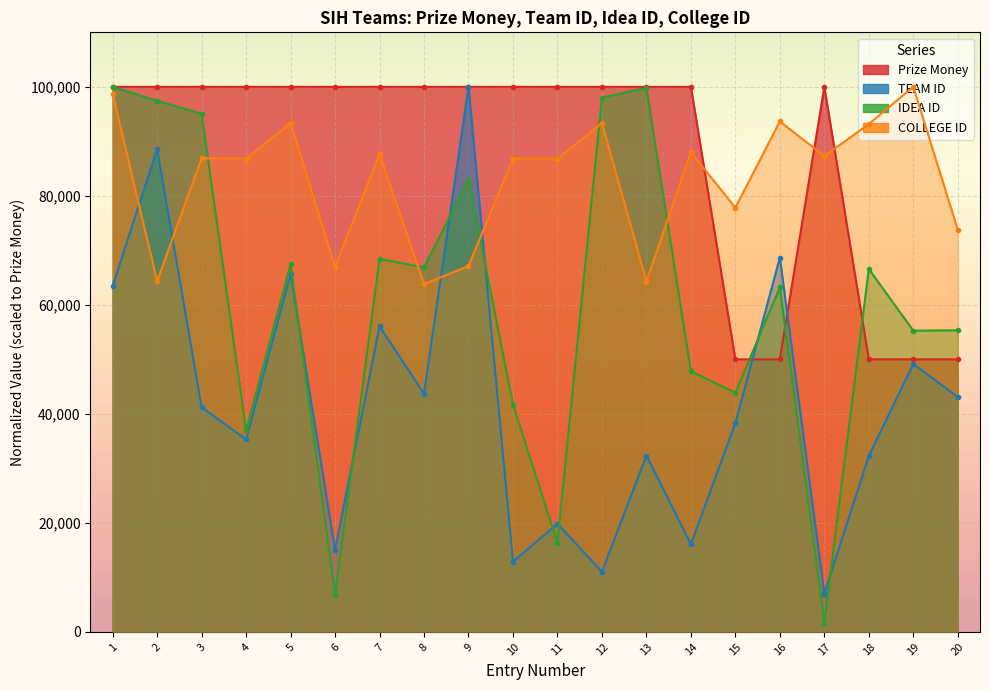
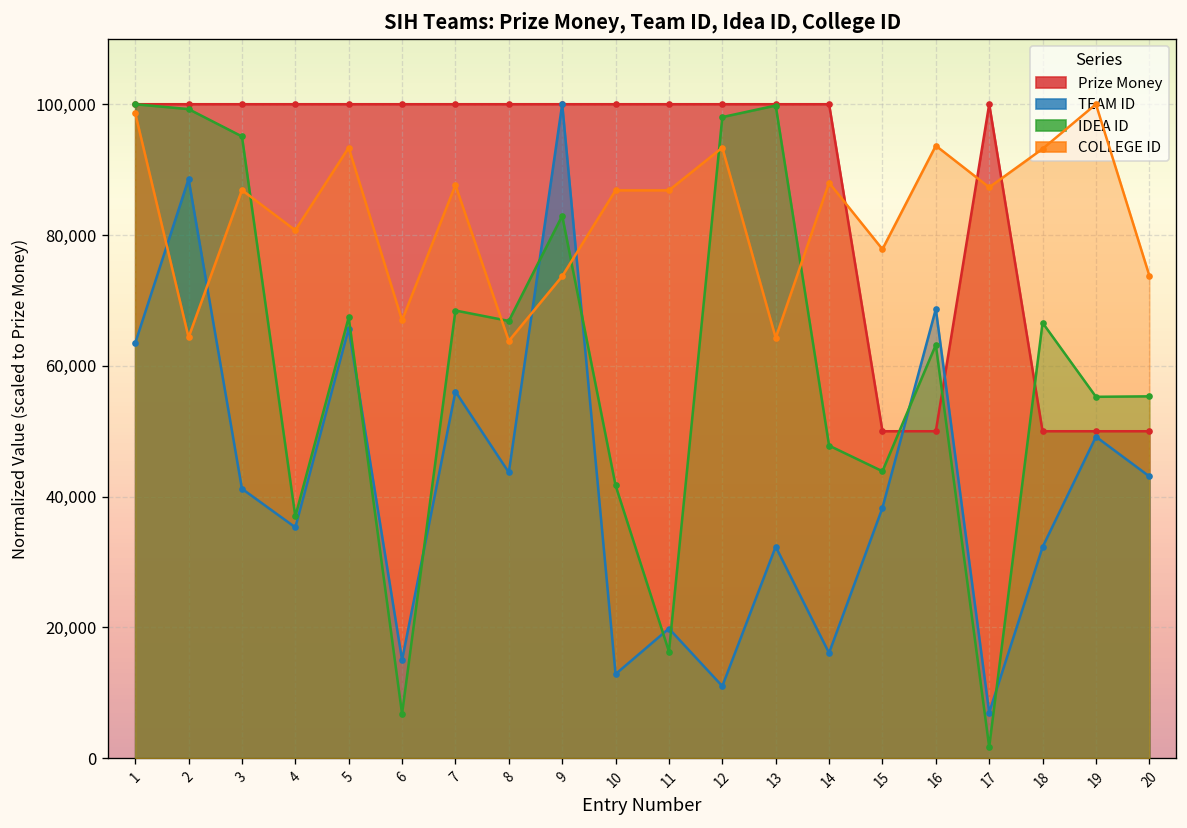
IDEA ID, 2: 97,000 -> 99,000
COLLEGE ID, 4: 87,000 -> 81,000
COLLEGE ID, 9: 67,000 -> 74,000
